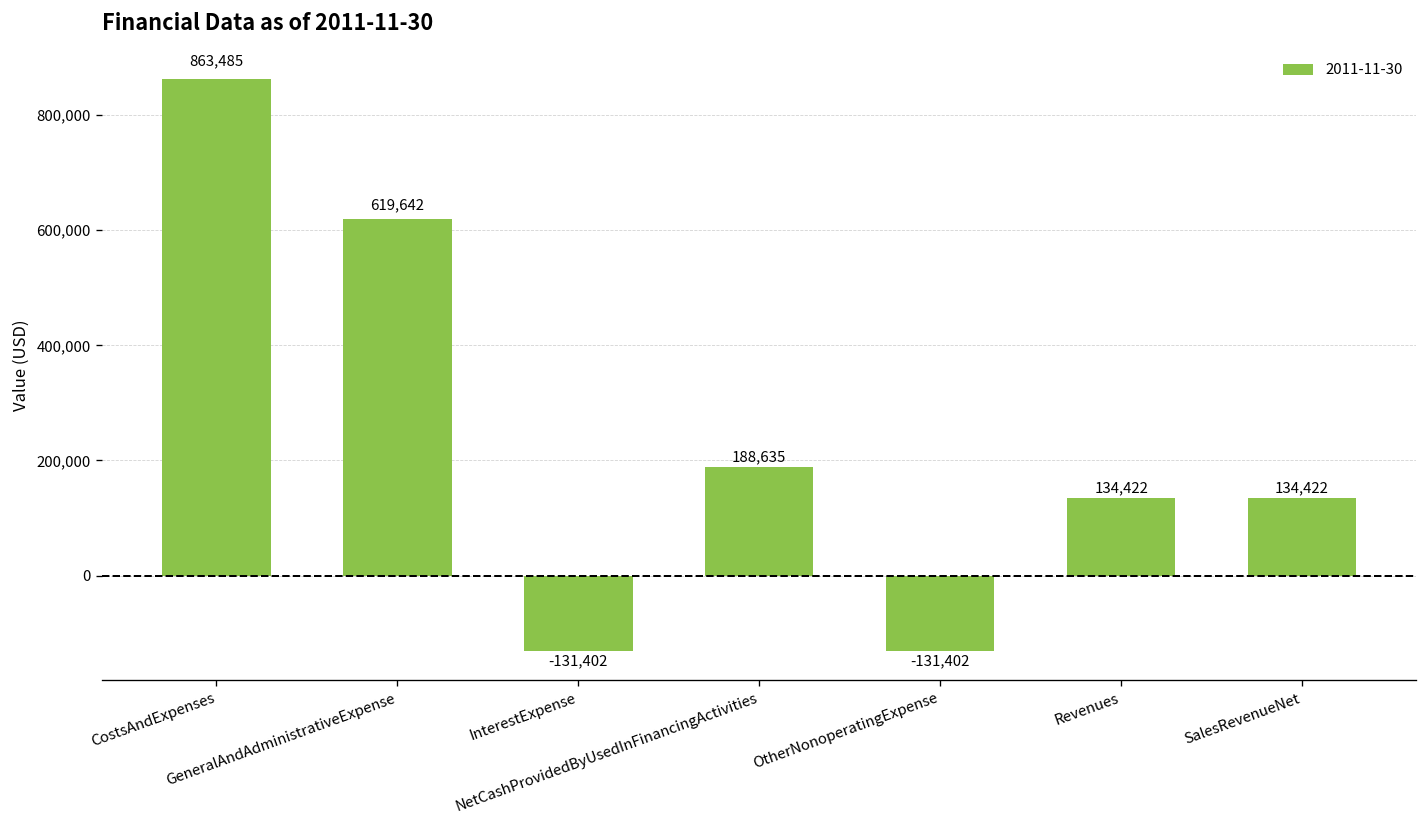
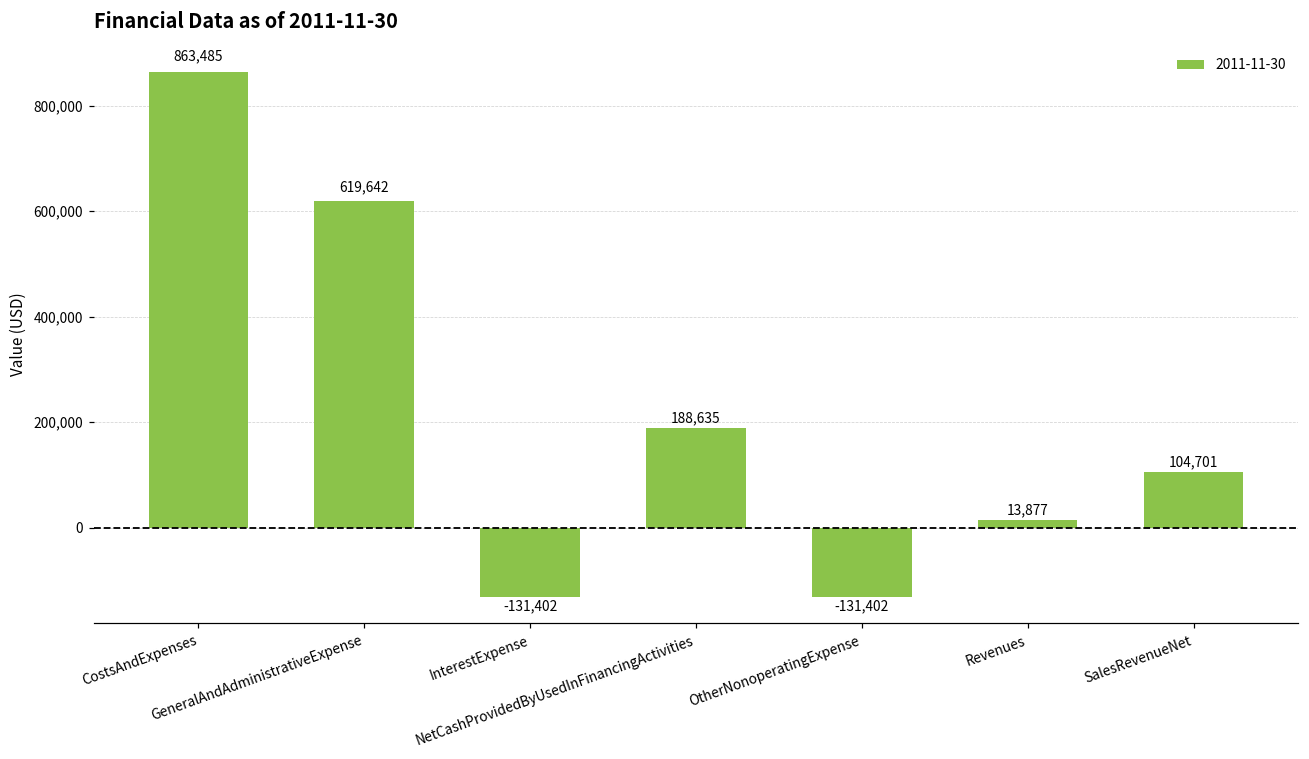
Revenues: 134,422 -> 13,877
SalesRevenueNet: 134,422 -> 104,701
